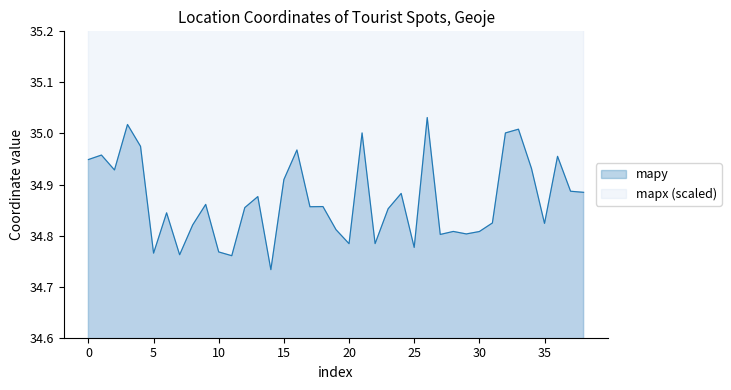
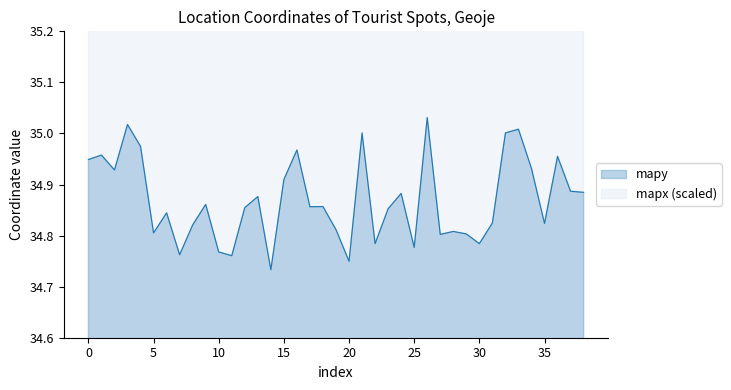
mapy, 5: 34.77 -> 34.81
mapy, 20: 34.78 -> 34.75
mapy, 30: 34.81 -> 34.78
